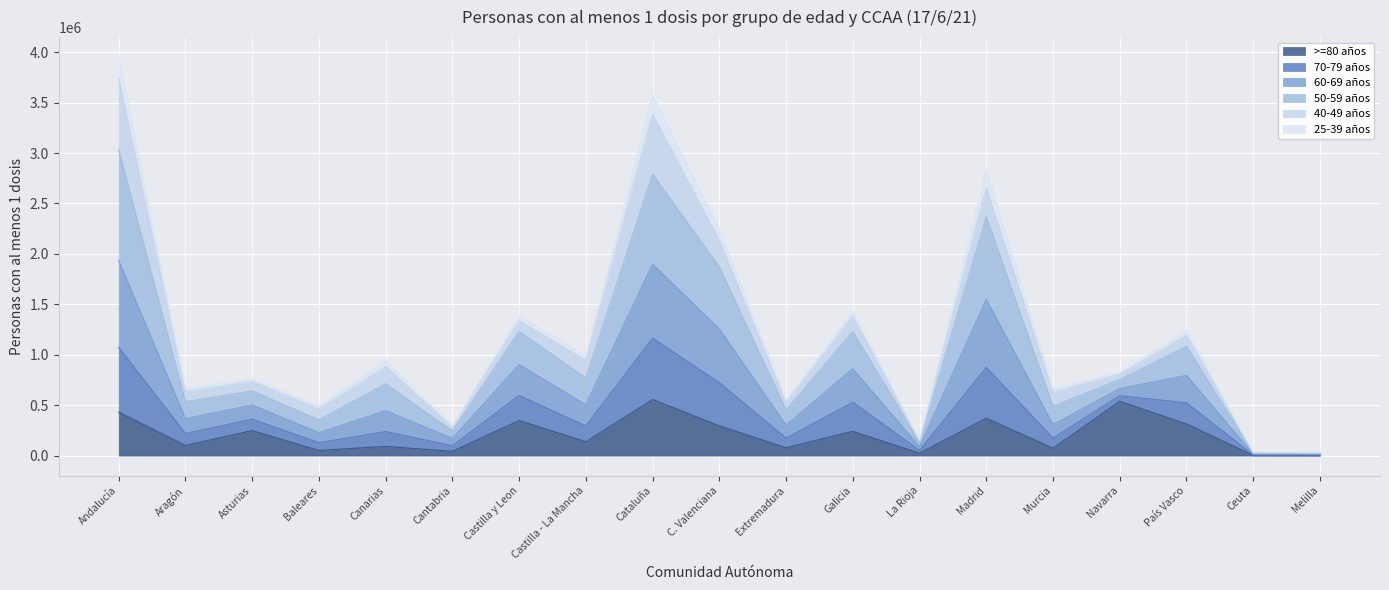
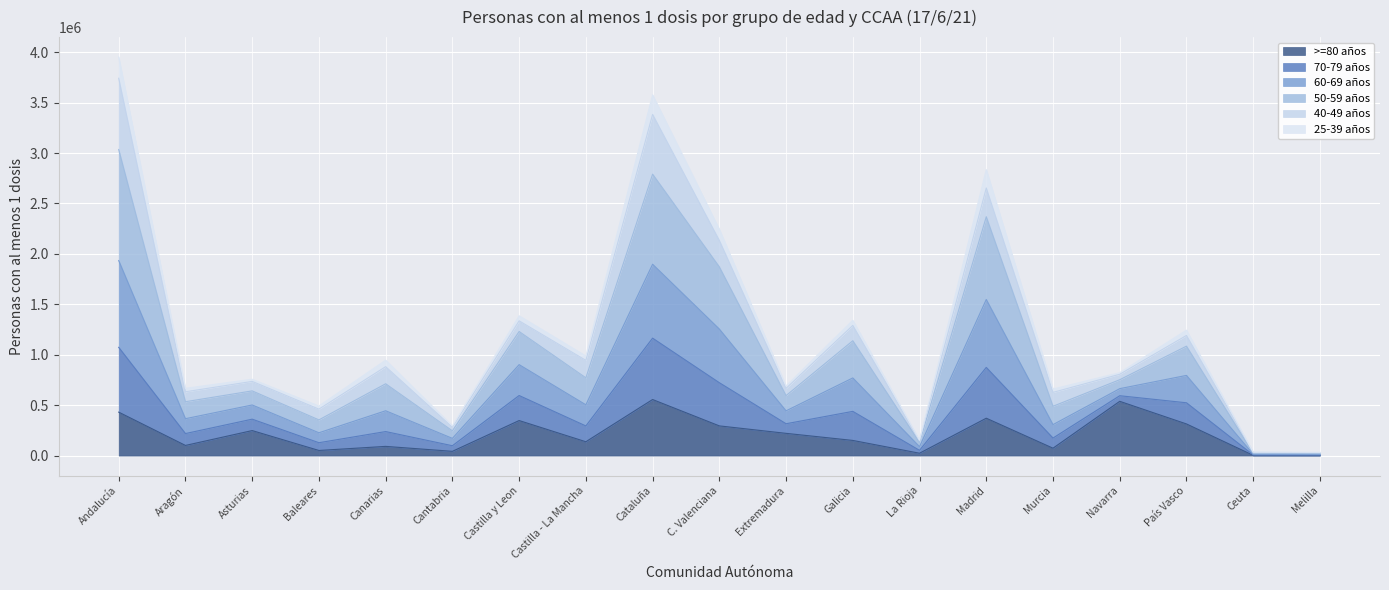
>=80 años, Extremadura: 80000 -> 220000
>=80 años, Galicia: 240000 -> 150000
